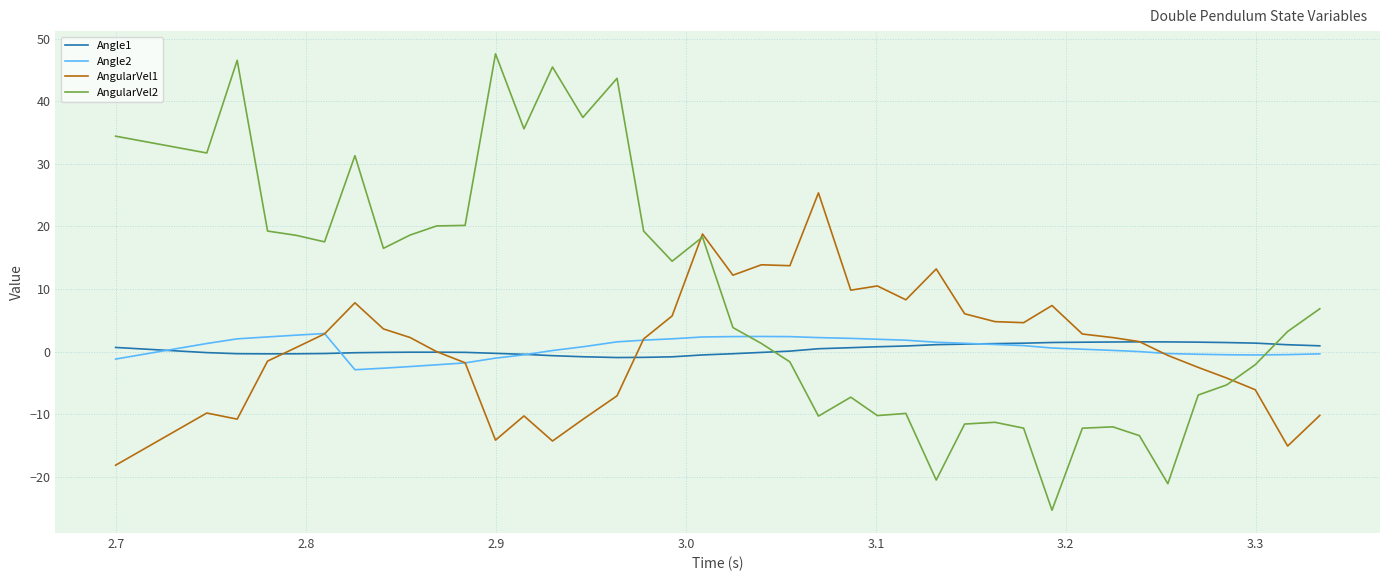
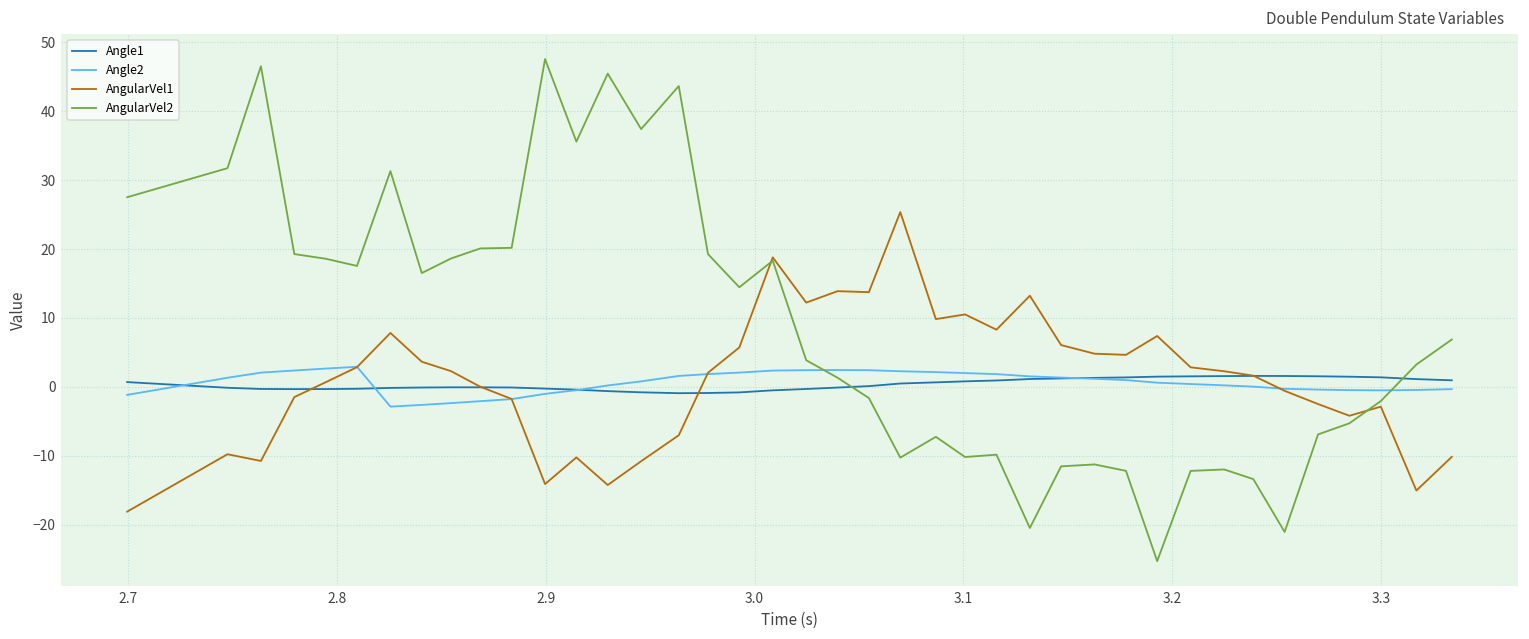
AngularVel2, 2.7: 34 -> 28
AngularVel1, 3.3: -6 -> -3
